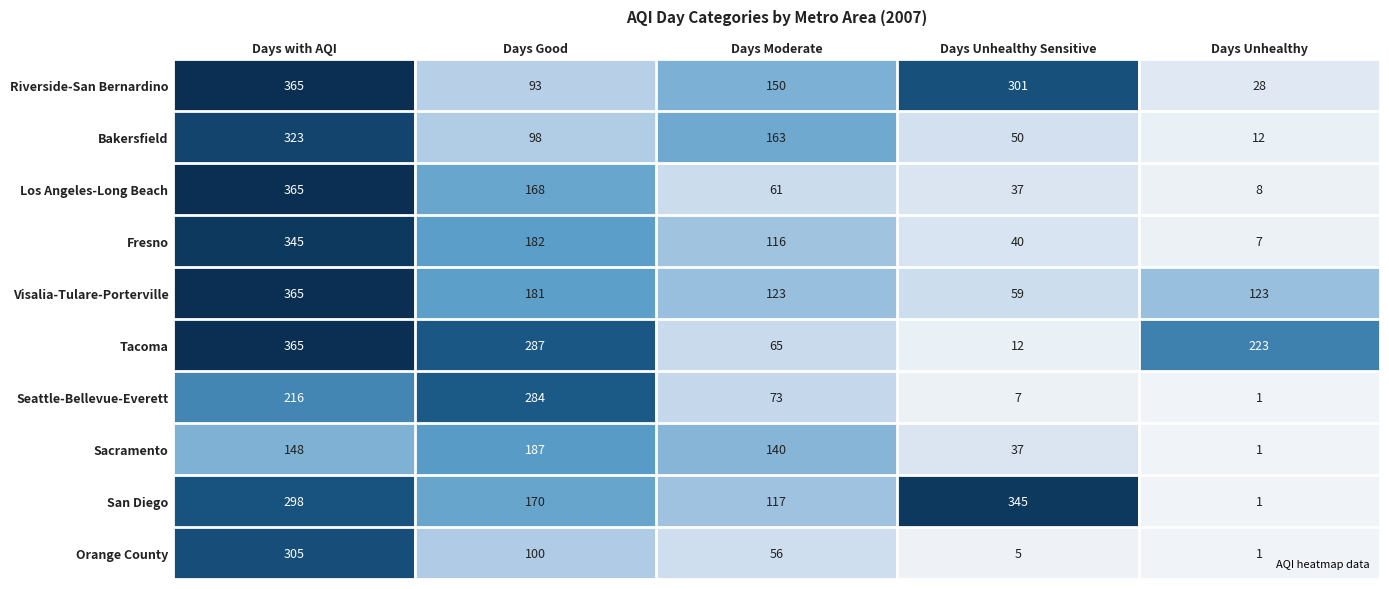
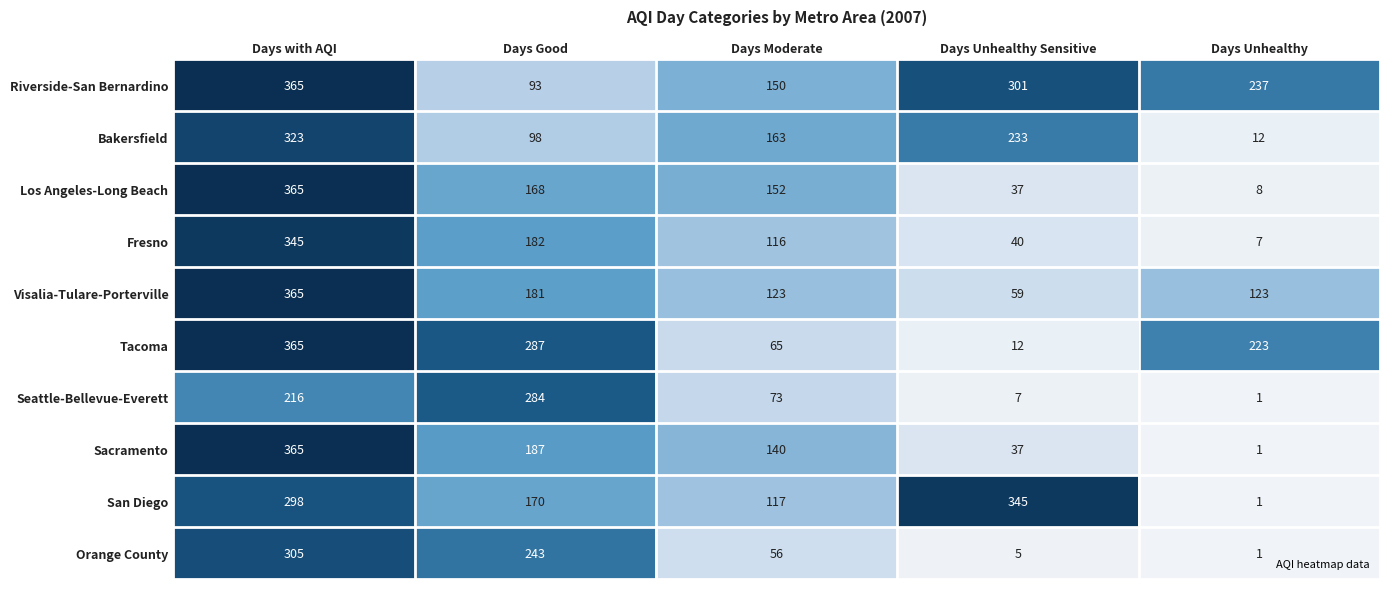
Riverside-San Bernardino, Days Unhealthy: 28 -> 237
Bakersfield, Days Unhealthy Sensitive: 50 -> 233
Los Angeles-Long Beach, Days Moderate: 61 -> 152
Sacramento, Days with AQI: 148 -> 365
Orange County, Days Good: 100 -> 243
